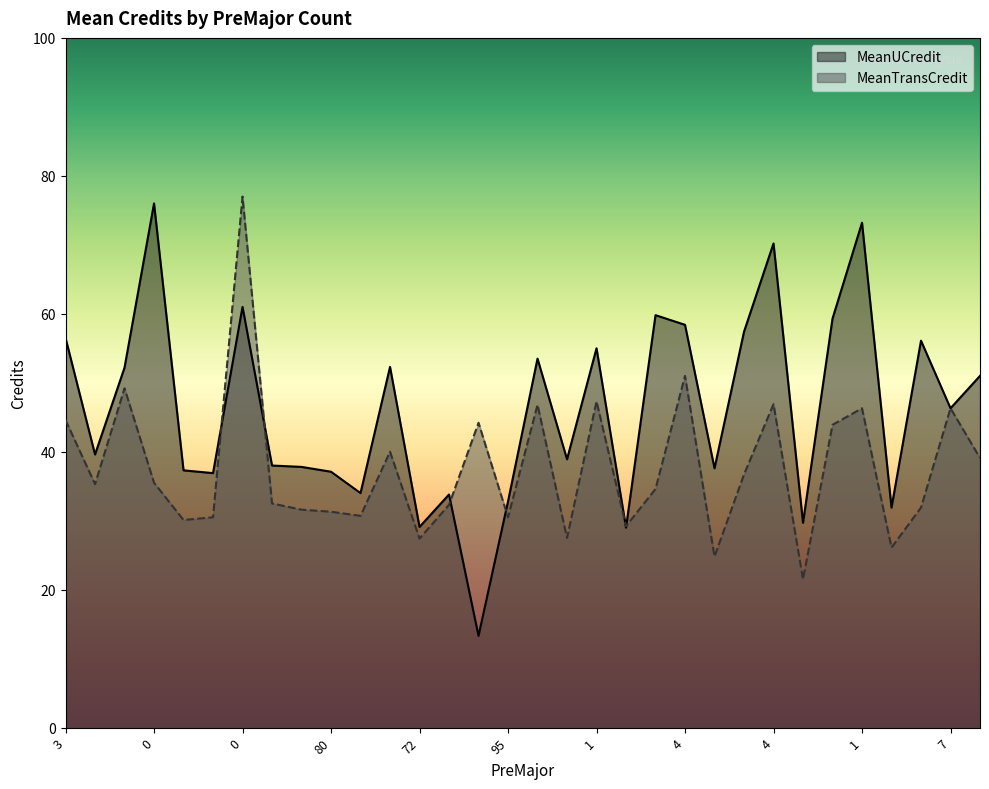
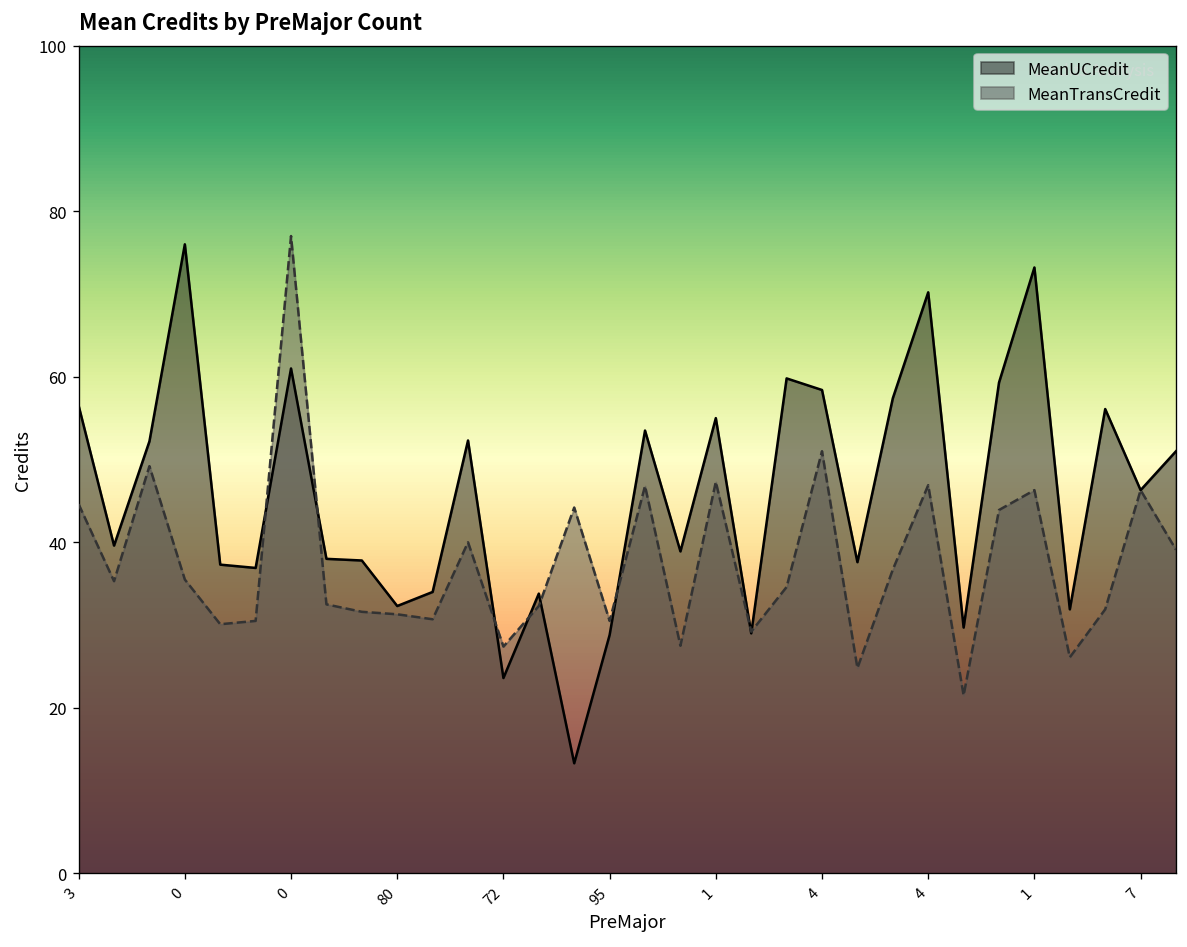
MeanUCredit, 80: 37 -> 32
MeanUCredit, 72: 29 -> 24
MeanUCredit, 95: 33 -> 29
